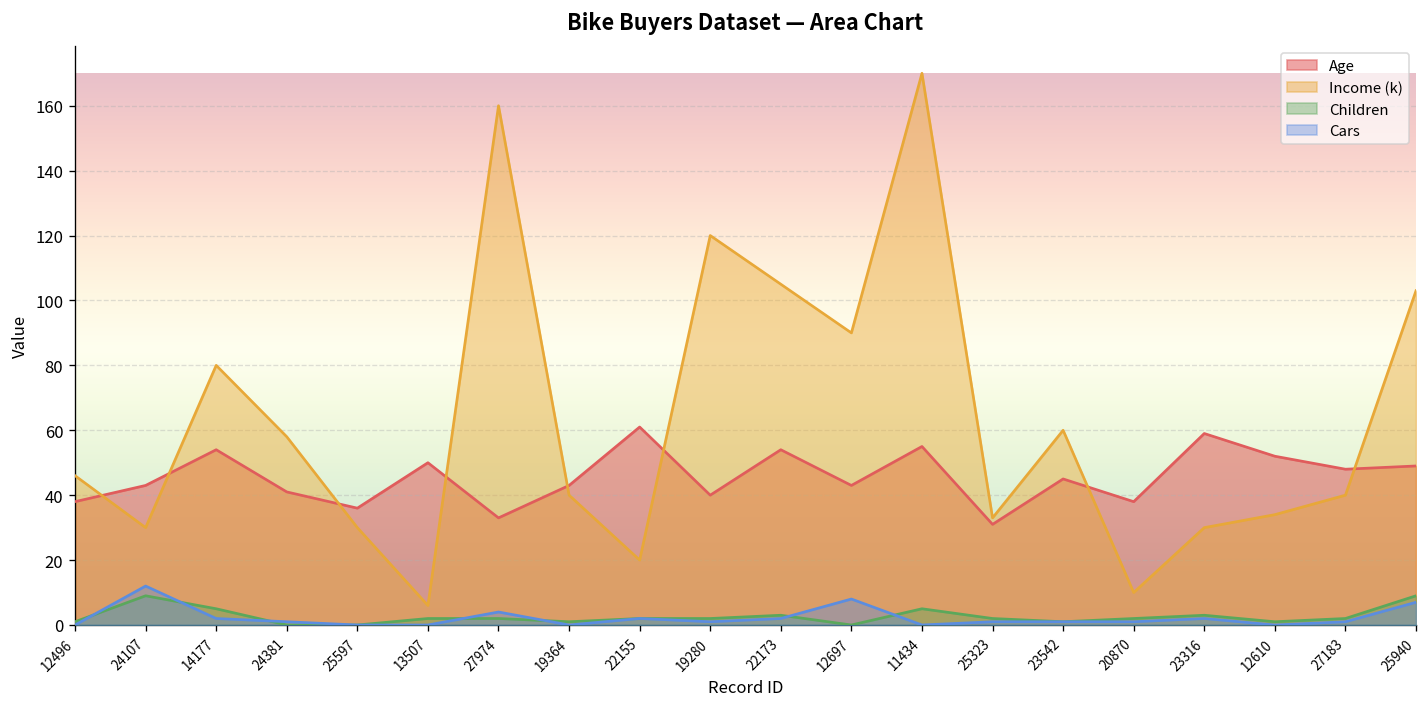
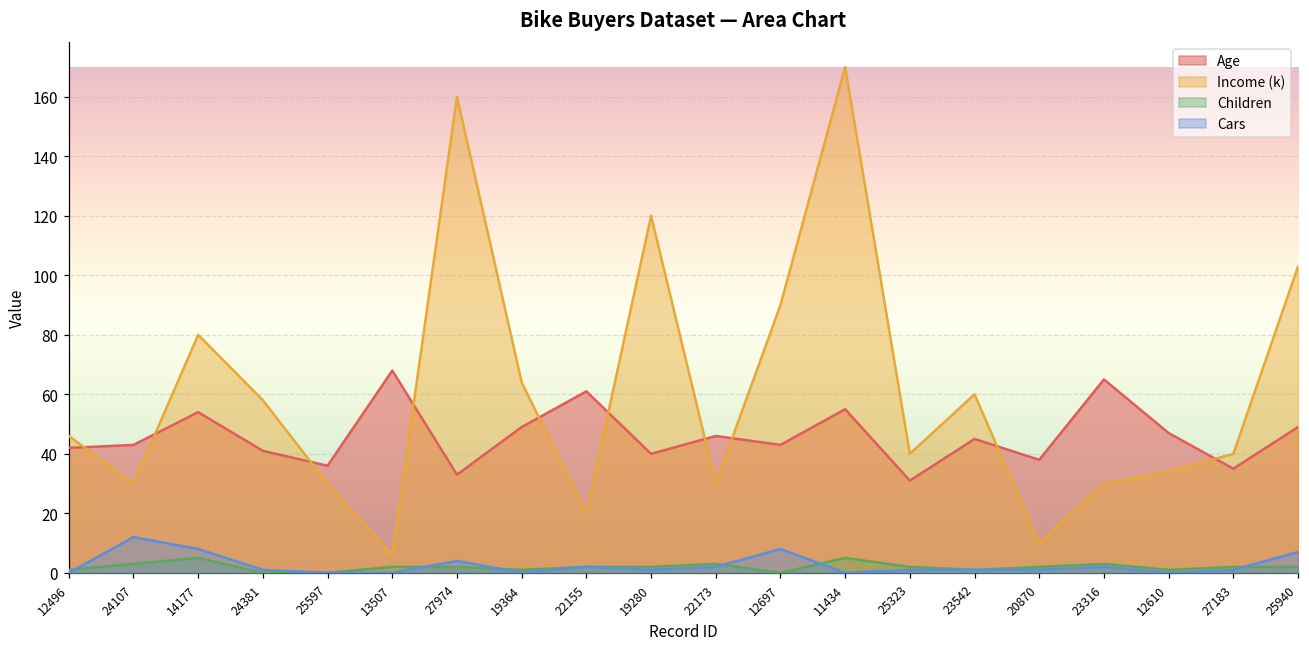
Age, 12496: 38 -> 42
Children, 24107: 9 -> 3
Cars, 14177: 2 -> 8
Age, 13507: 50 -> 68
Age, 19364: 43 -> 49
Income (k), 19364: 40 -> 64
Age, 22173: 54 -> 46
Income (k), 22173: 105 -> 30
Income (k), 25323: 33 -> 40
Age, 23316: 59 -> 65
Age, 12610: 52 -> 47
Age, 27183: 48 -> 35
Children, 25940: 9 -> 2
